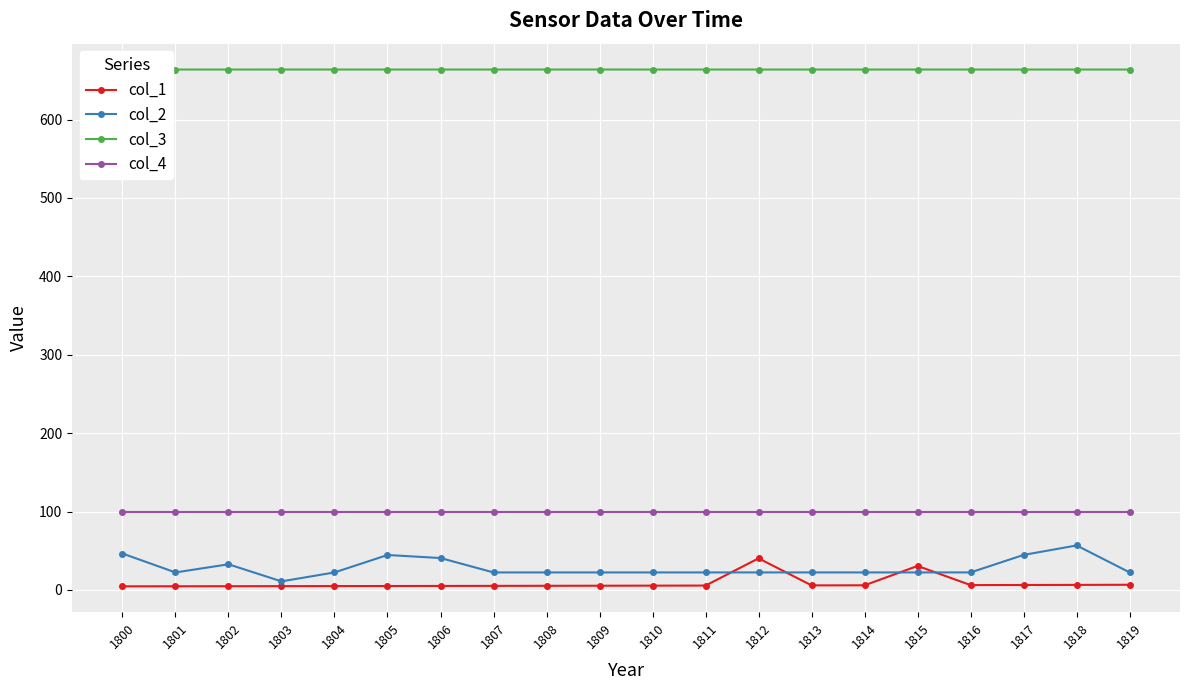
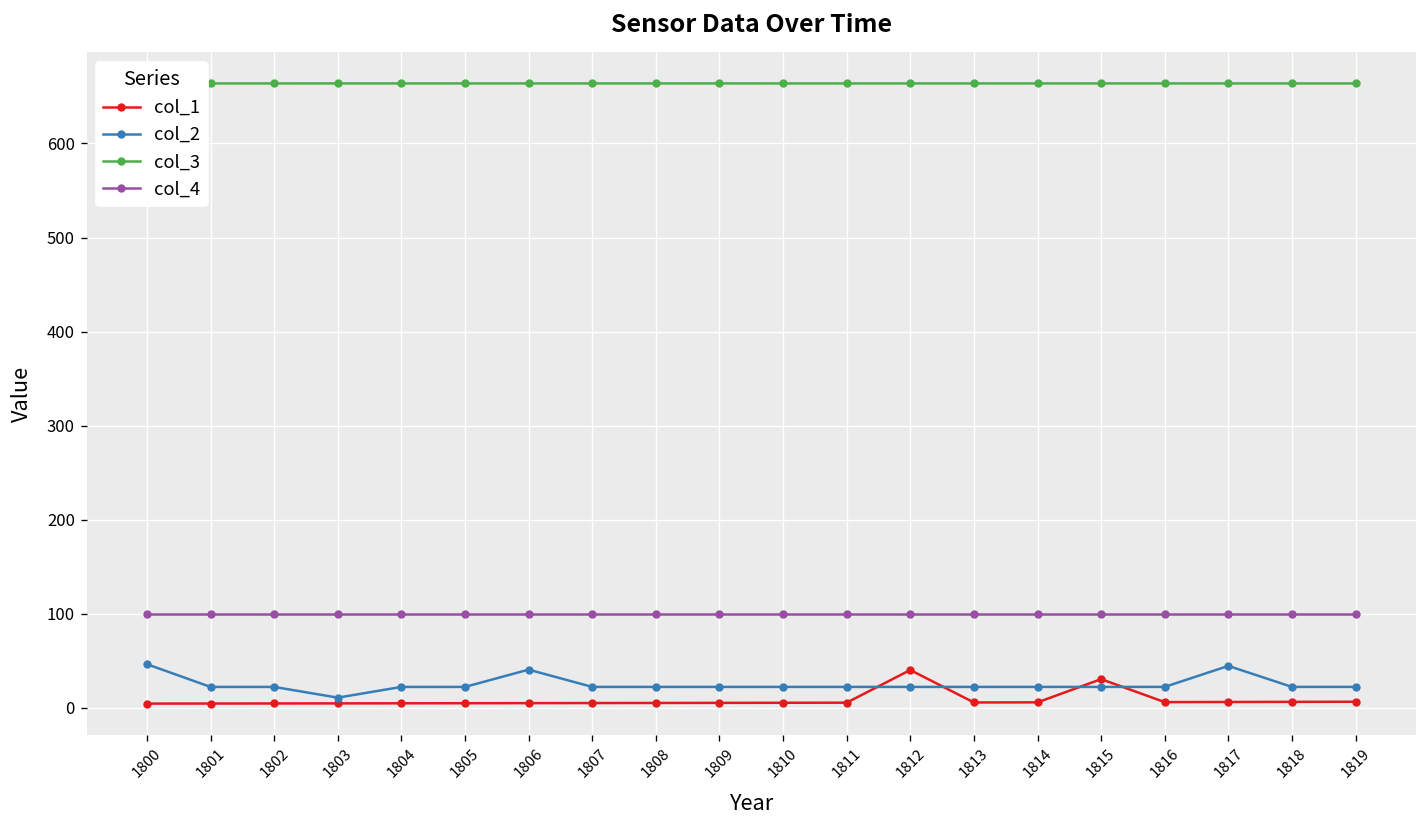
col_2, 1802: 30 -> 20
col_2, 1805: 40 -> 20
col_2, 1818: 60 -> 20
